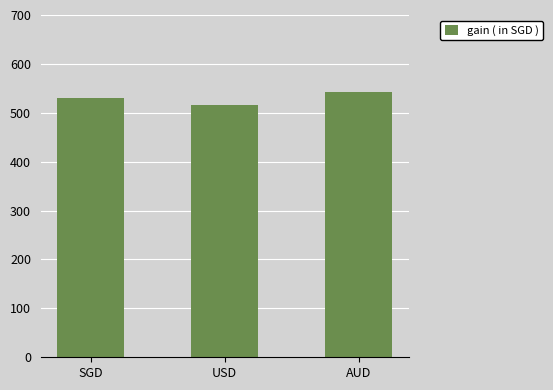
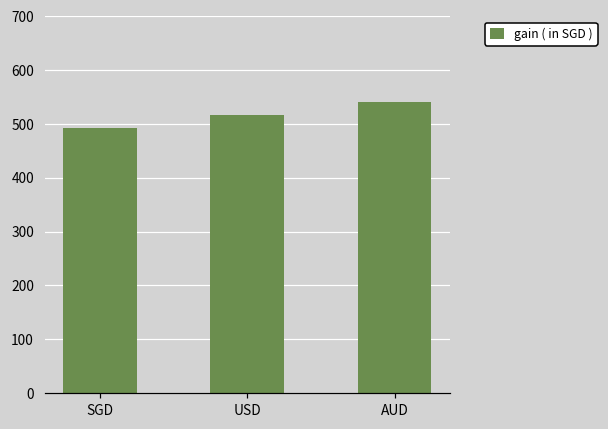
SGD: 530 -> 490
